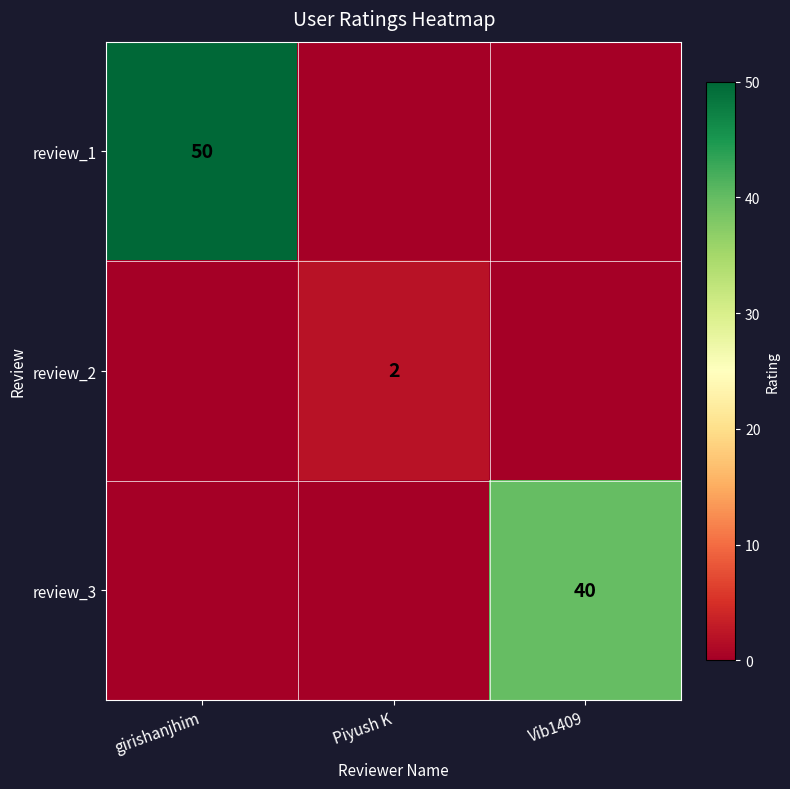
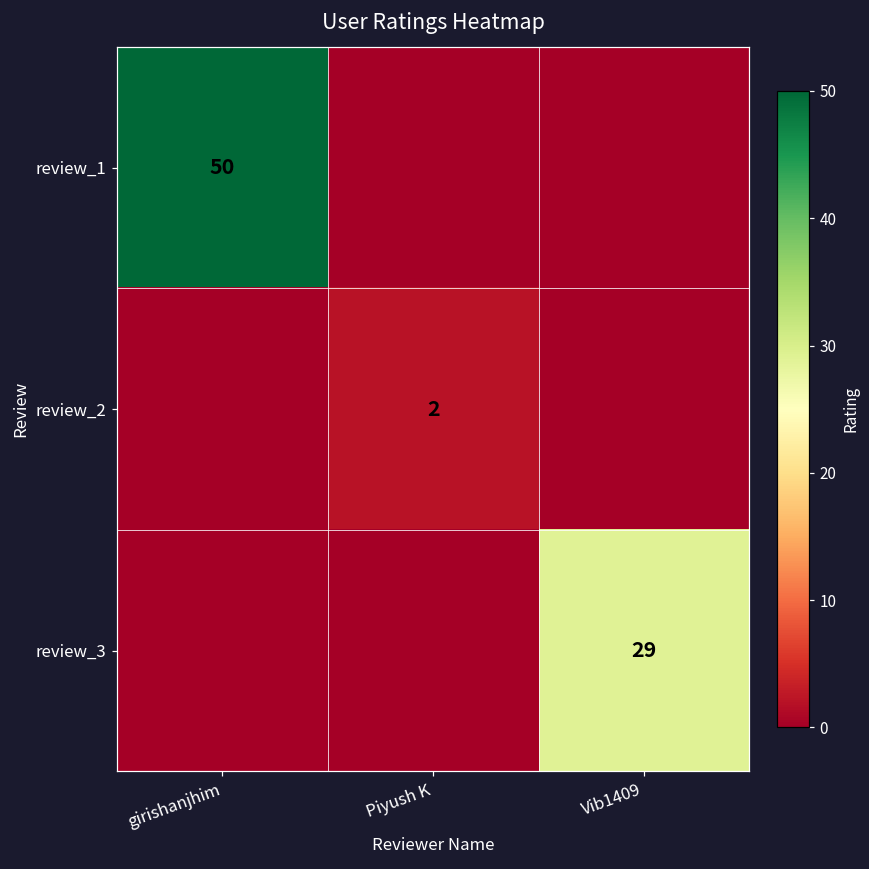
review_3, Vib1409: 40 -> 29
